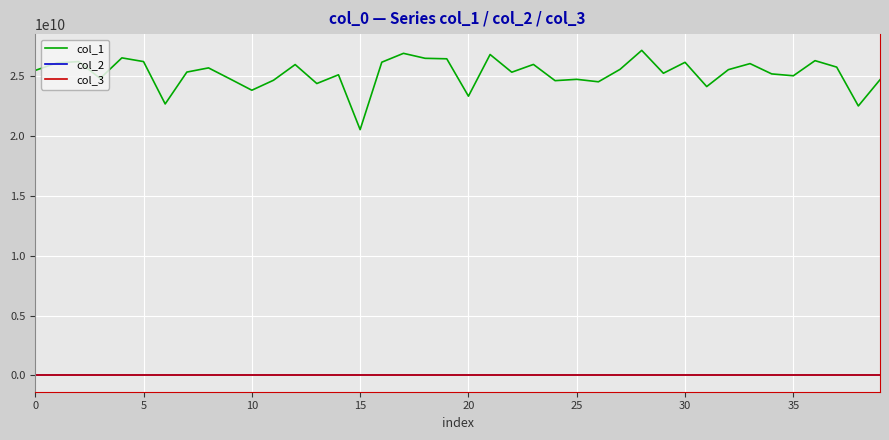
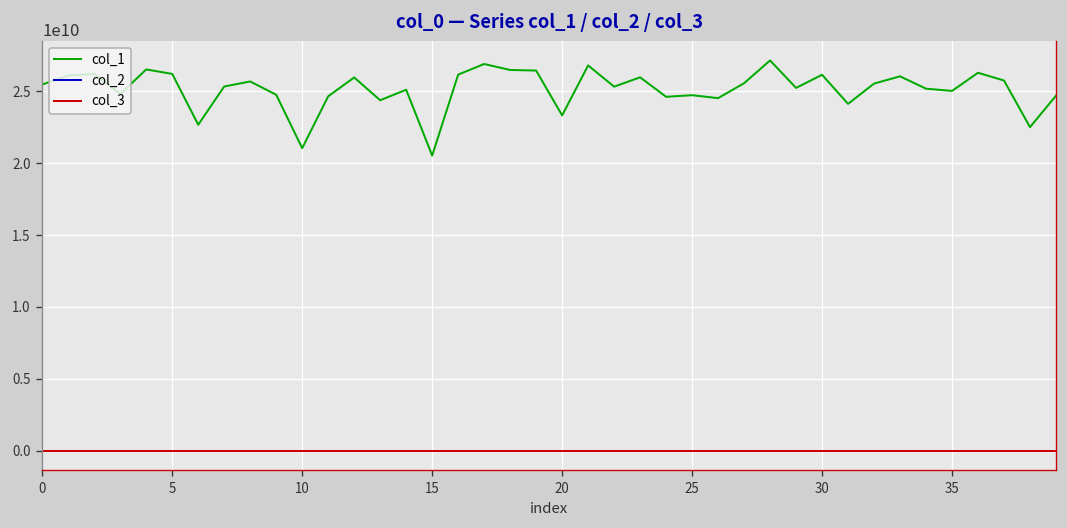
col_1, 10: 23800000000 -> 21100000000
